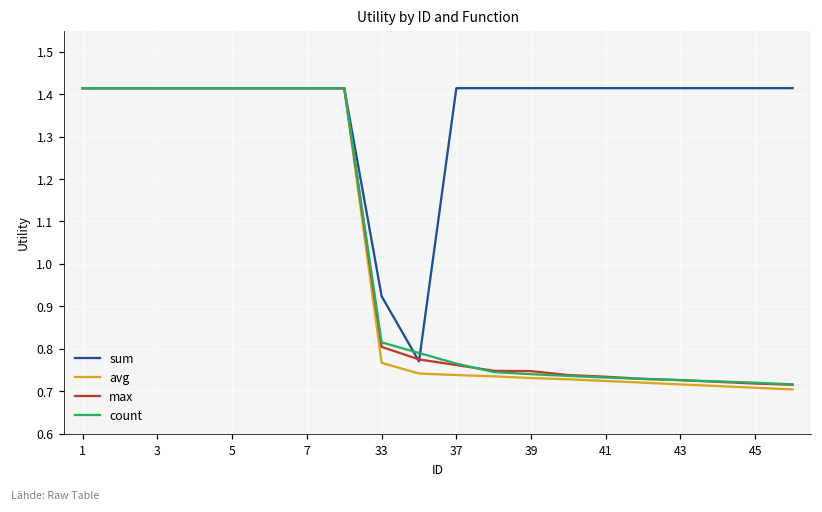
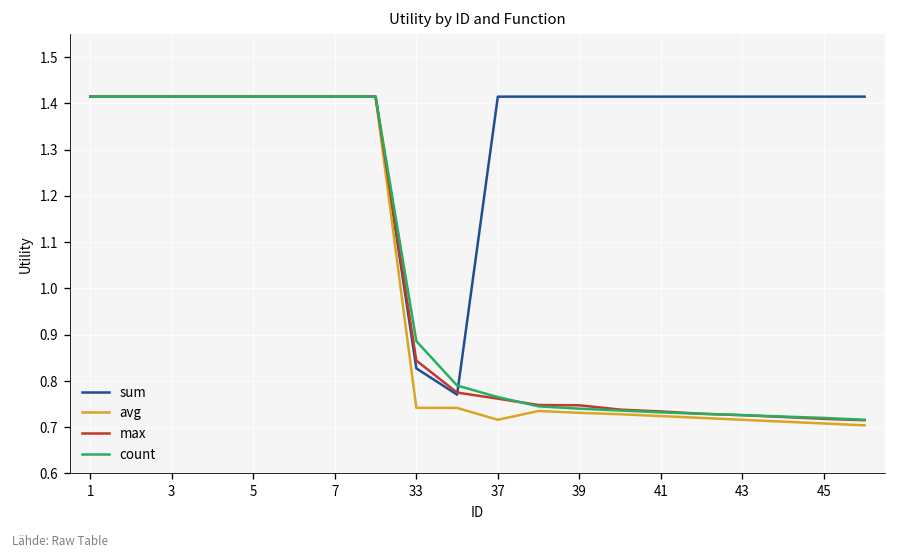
sum, 33: 0.92 -> 0.83
avg, 33: 0.77 -> 0.74
max, 33: 0.80 -> 0.84
count, 33: 0.82 -> 0.89
avg, 37: 0.74 -> 0.72
